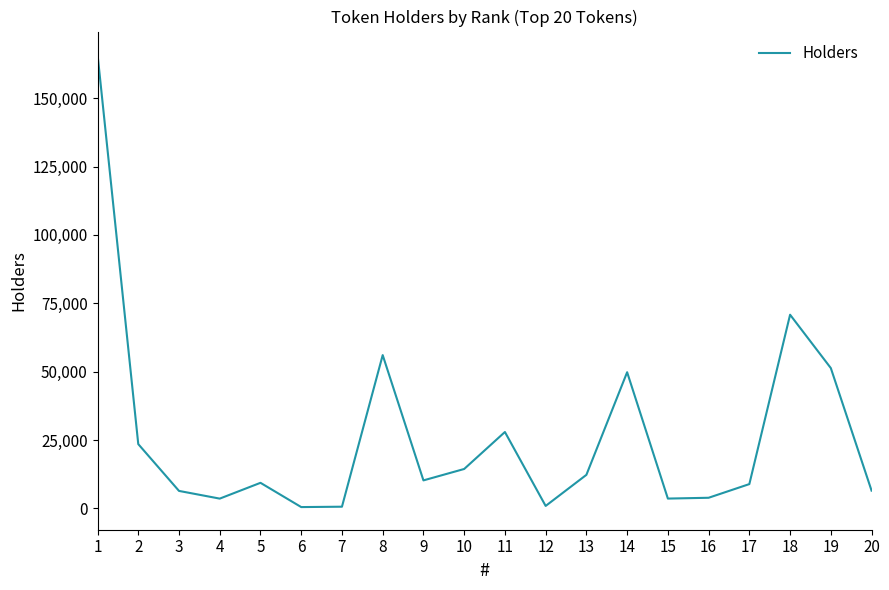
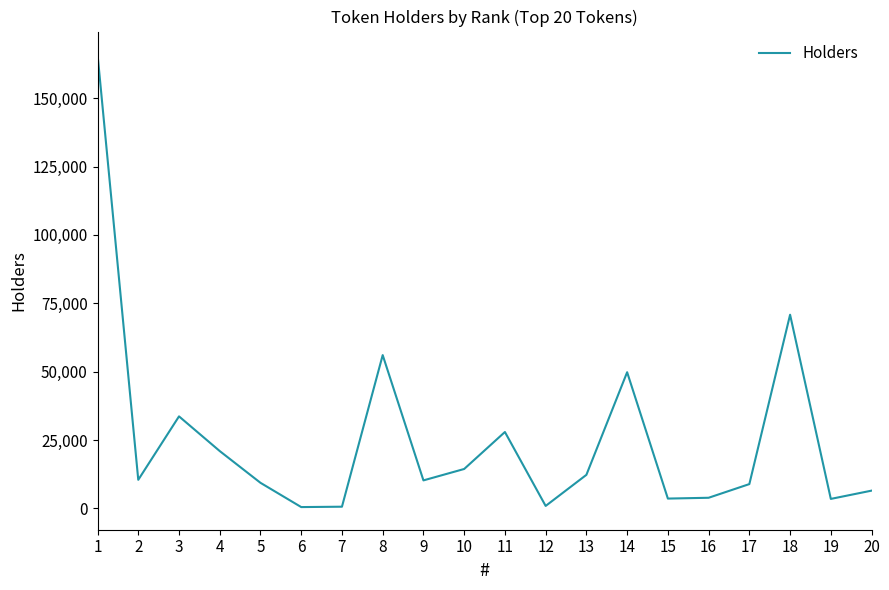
2: 23,000 -> 10,000
3: 6,000 -> 34,000
4: 4,000 -> 21,000
19: 51,000 -> 3,000
